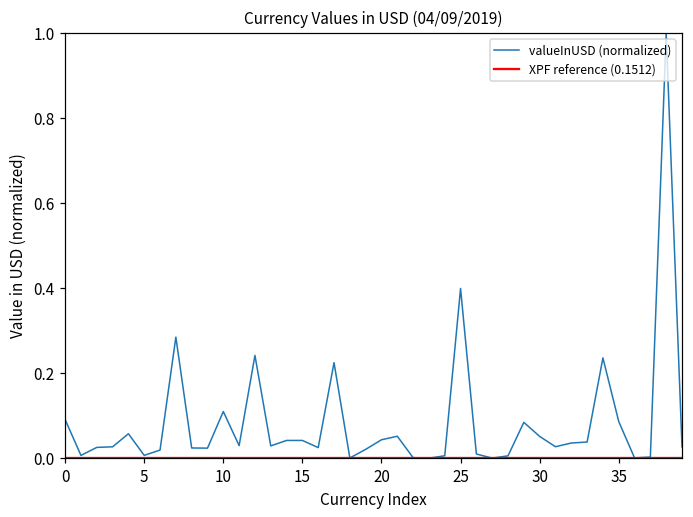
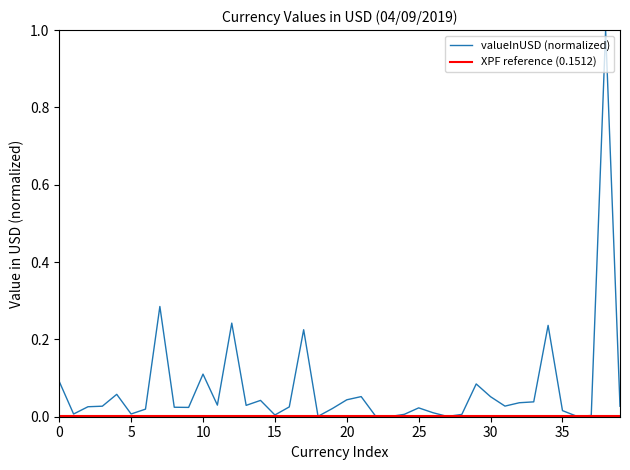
15: 0.04 -> 0.00
25: 0.40 -> 0.02
35: 0.09 -> 0.02
